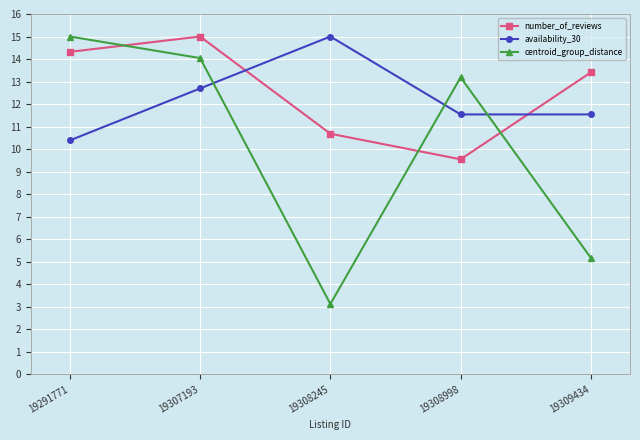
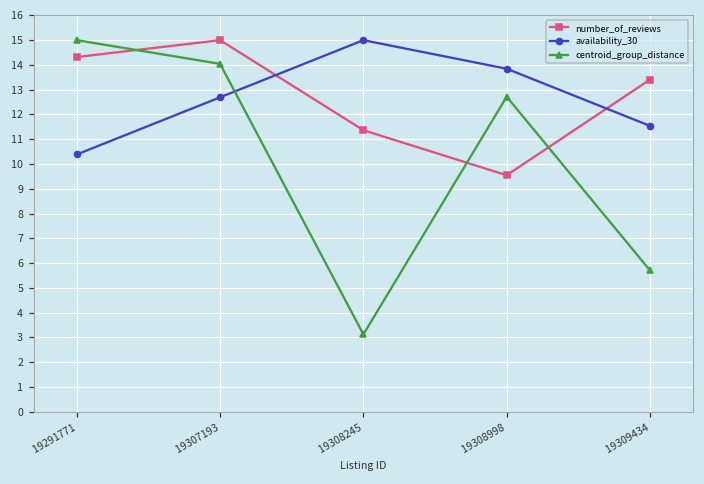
number_of_reviews, 19308245: 10.7 -> 11.4
availability_30, 19308998: 11.5 -> 13.8
centroid_group_distance, 19308998: 13.2 -> 12.7
centroid_group_distance, 19309434: 5.2 -> 5.7
